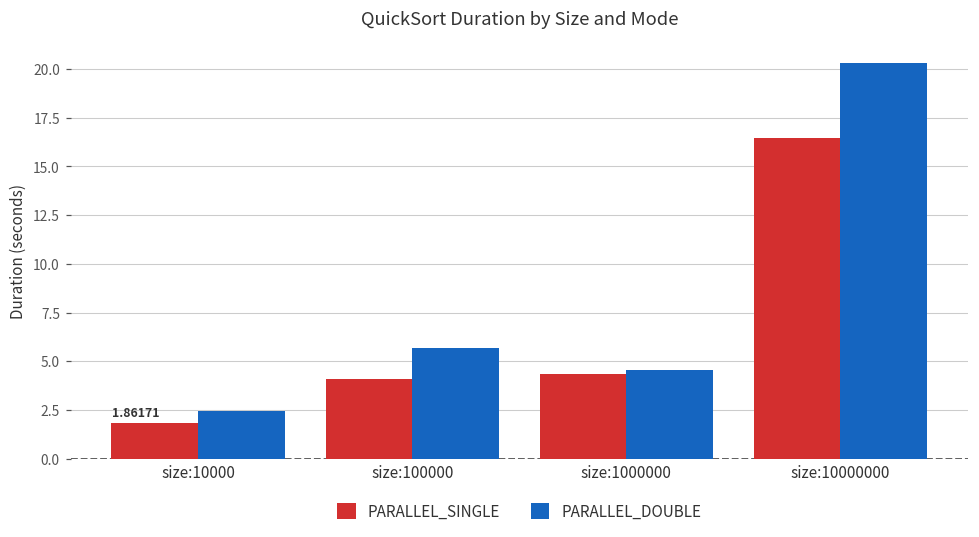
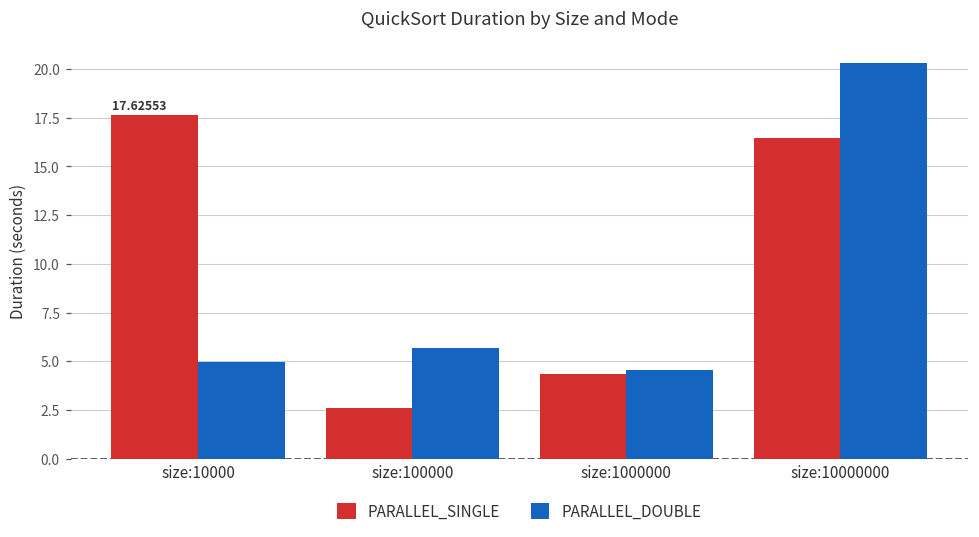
PARALLEL_SINGLE, size:10000: 1.86171 -> 17.62553
PARALLEL_DOUBLE, size:10000: 2.4 -> 5.0
PARALLEL_SINGLE, size:100000: 4.1 -> 2.6
